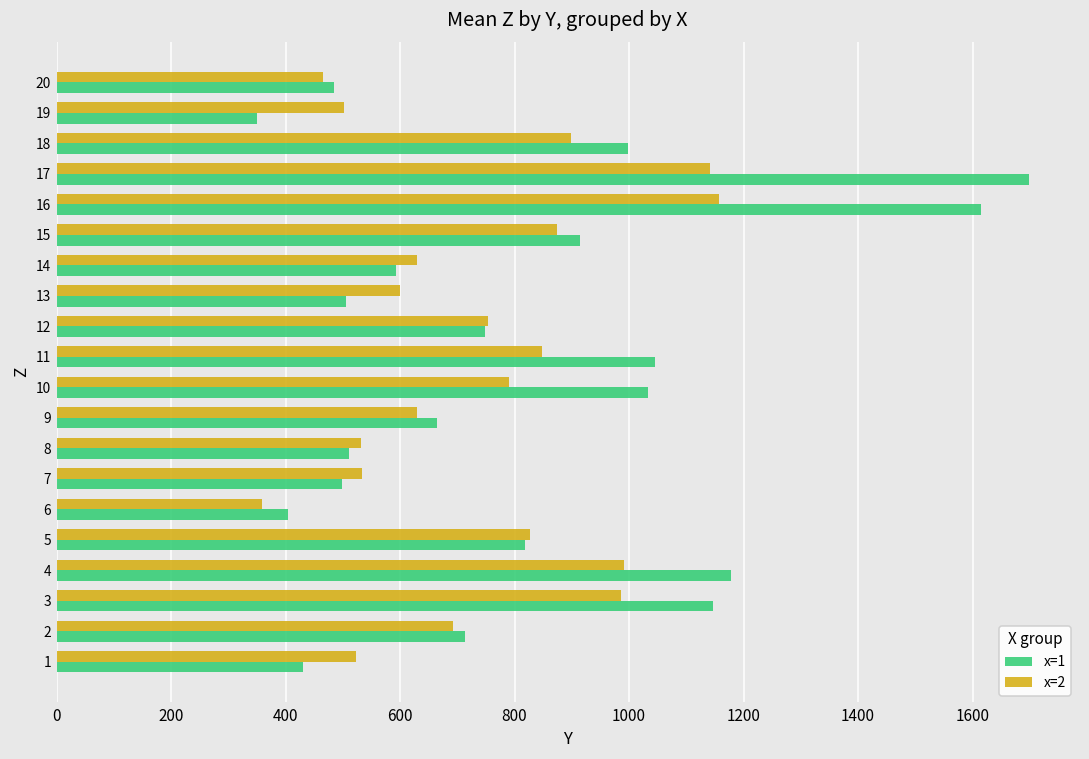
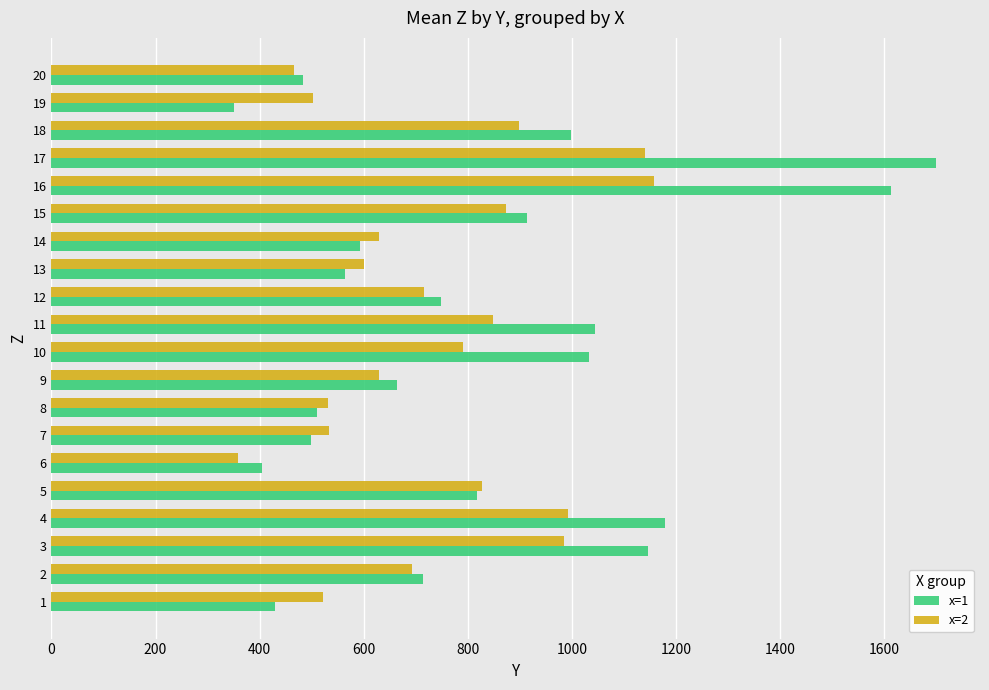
x=1, 13: 510 -> 560
x=2, 12: 750 -> 720
